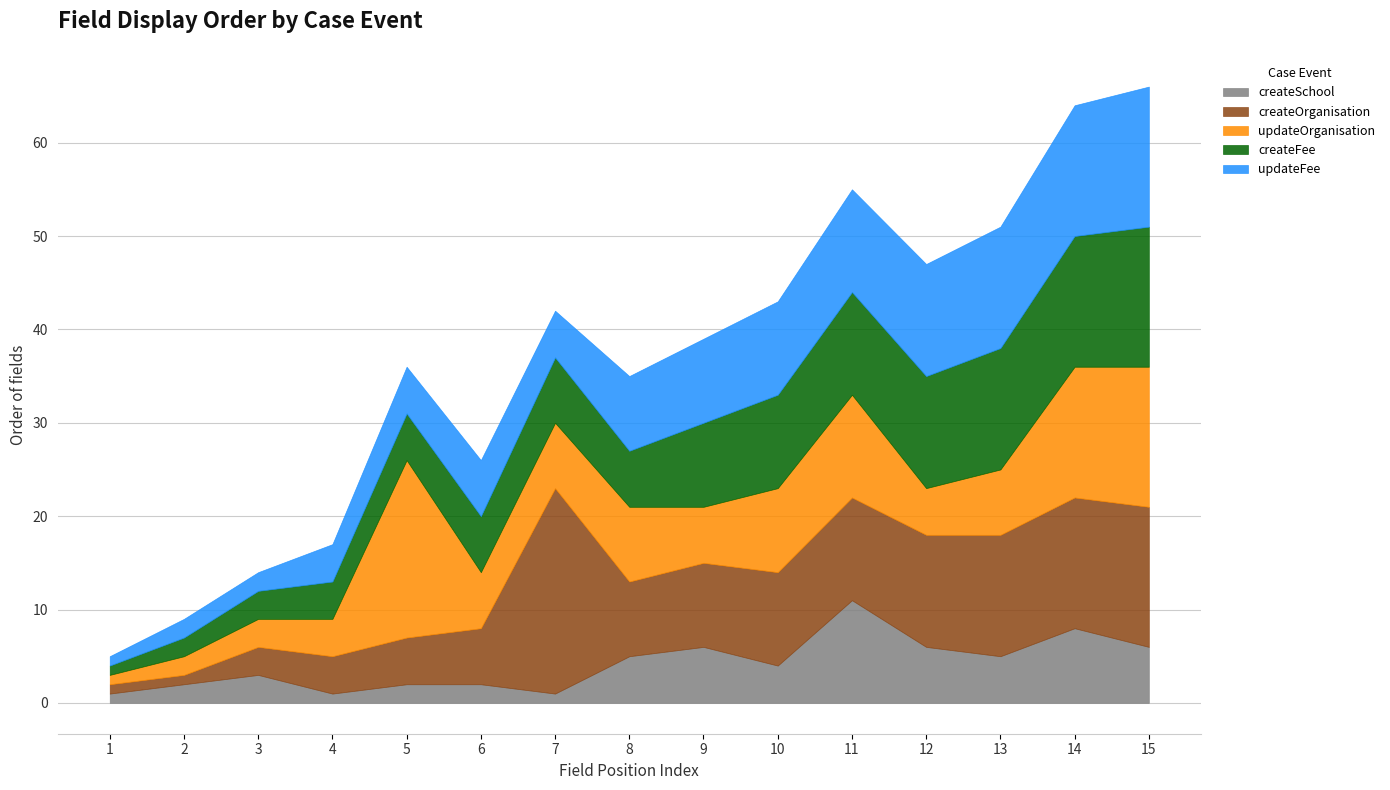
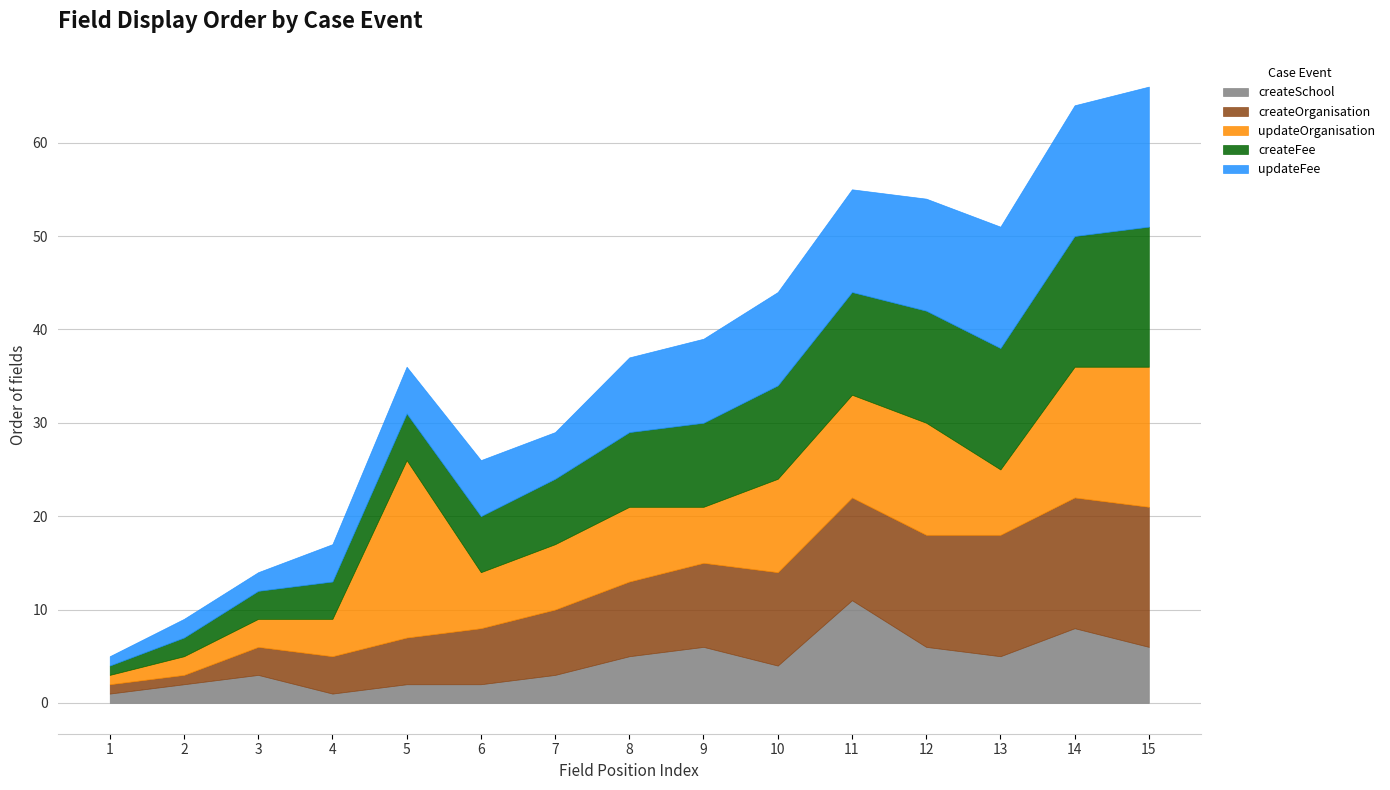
createSchool, 7: 1 -> 3
createOrganisation, 7: 22 -> 7
createFee, 8: 6 -> 8
updateOrganisation, 10: 9 -> 10
updateOrganisation, 12: 5 -> 12
